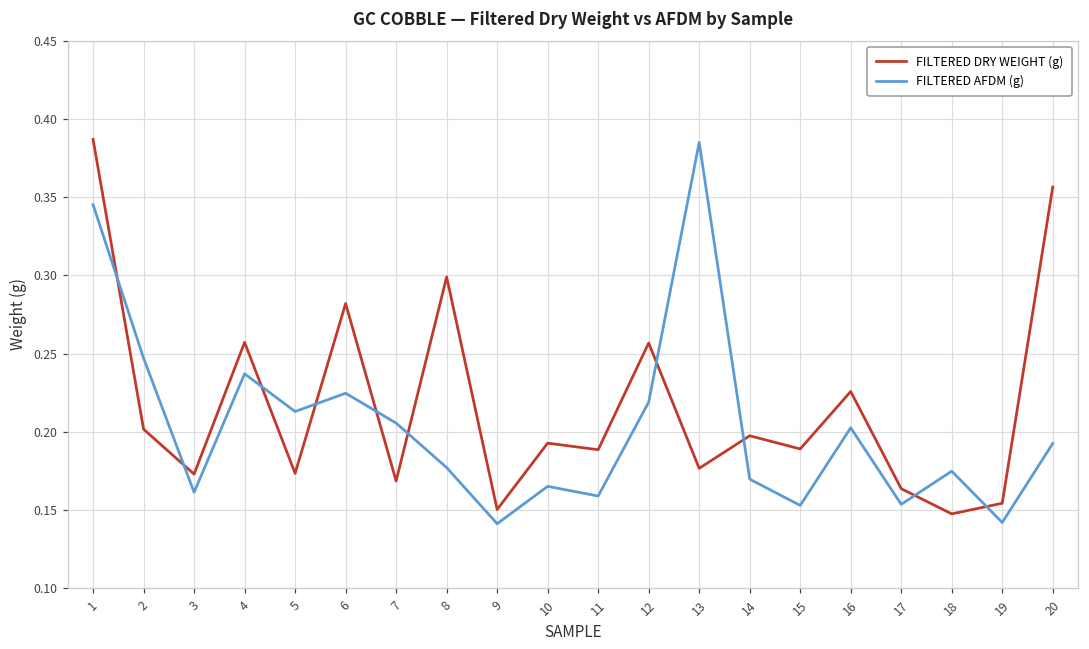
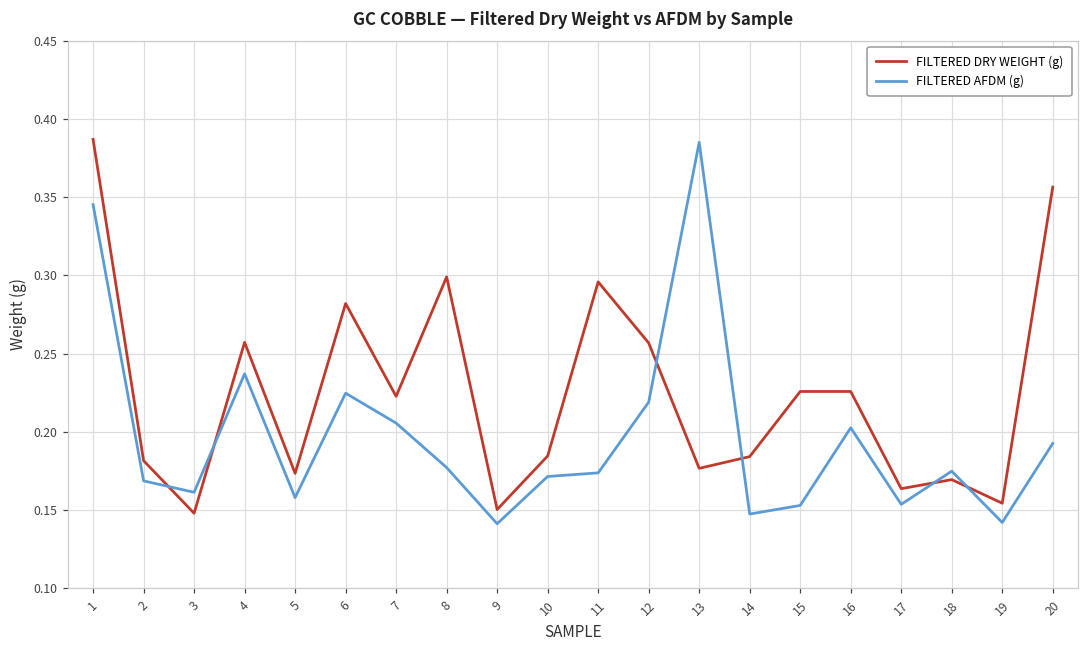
FILTERED DRY WEIGHT (g), 2: 0.202 -> 0.182
FILTERED AFDM (g), 2: 0.247 -> 0.169
FILTERED DRY WEIGHT (g), 3: 0.173 -> 0.148
FILTERED AFDM (g), 5: 0.213 -> 0.158
FILTERED DRY WEIGHT (g), 7: 0.169 -> 0.223
FILTERED DRY WEIGHT (g), 10: 0.193 -> 0.185
FILTERED AFDM (g), 10: 0.165 -> 0.172
FILTERED DRY WEIGHT (g), 11: 0.189 -> 0.296
FILTERED AFDM (g), 11: 0.159 -> 0.174
FILTERED DRY WEIGHT (g), 14: 0.198 -> 0.184
FILTERED AFDM (g), 14: 0.170 -> 0.148
FILTERED DRY WEIGHT (g), 15: 0.189 -> 0.226
FILTERED DRY WEIGHT (g), 18: 0.148 -> 0.170
